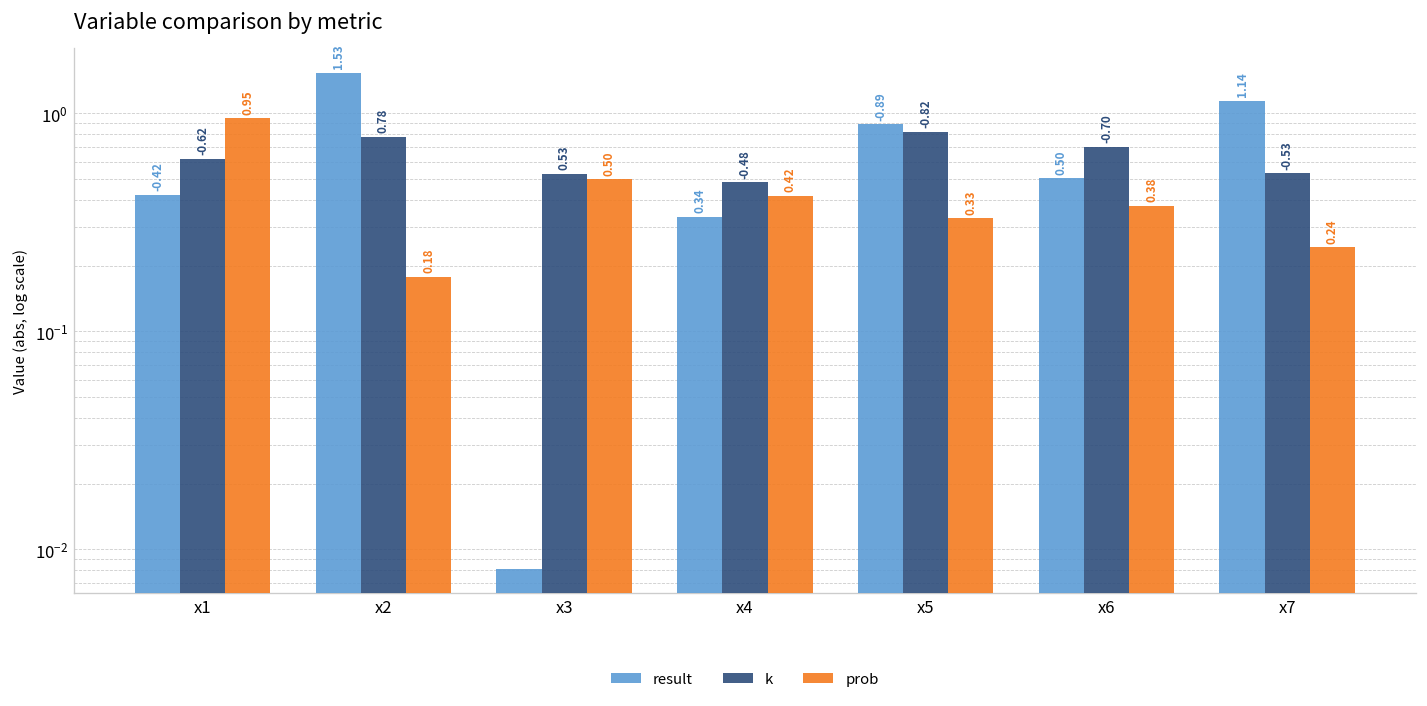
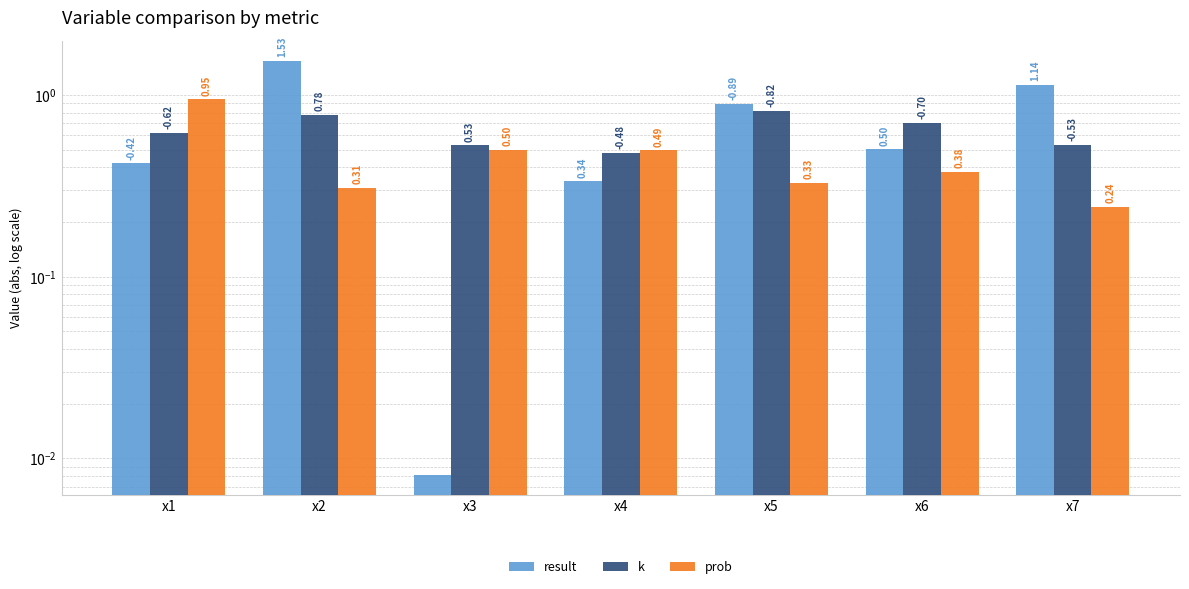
prob, x2: 0.18 -> 0.31
prob, x4: 0.42 -> 0.49
